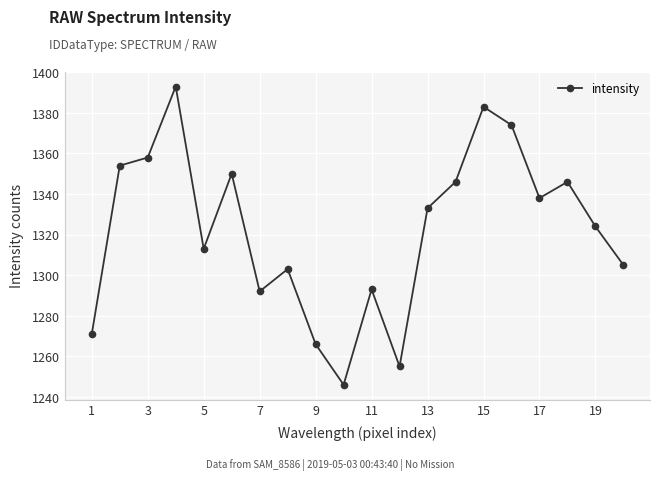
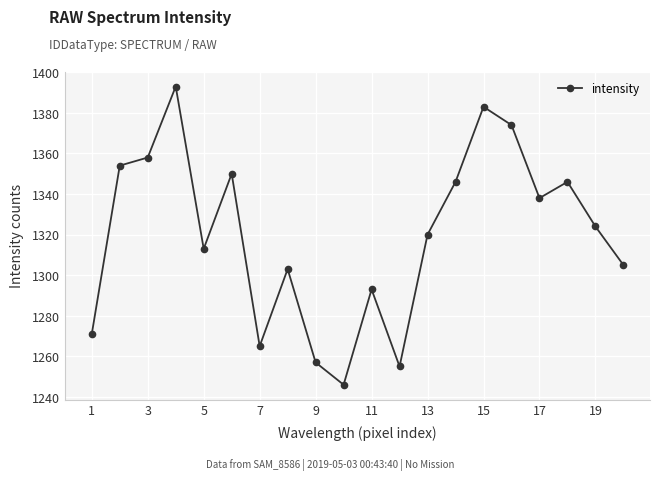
7: 1292 -> 1265
9: 1266 -> 1257
13: 1333 -> 1320
